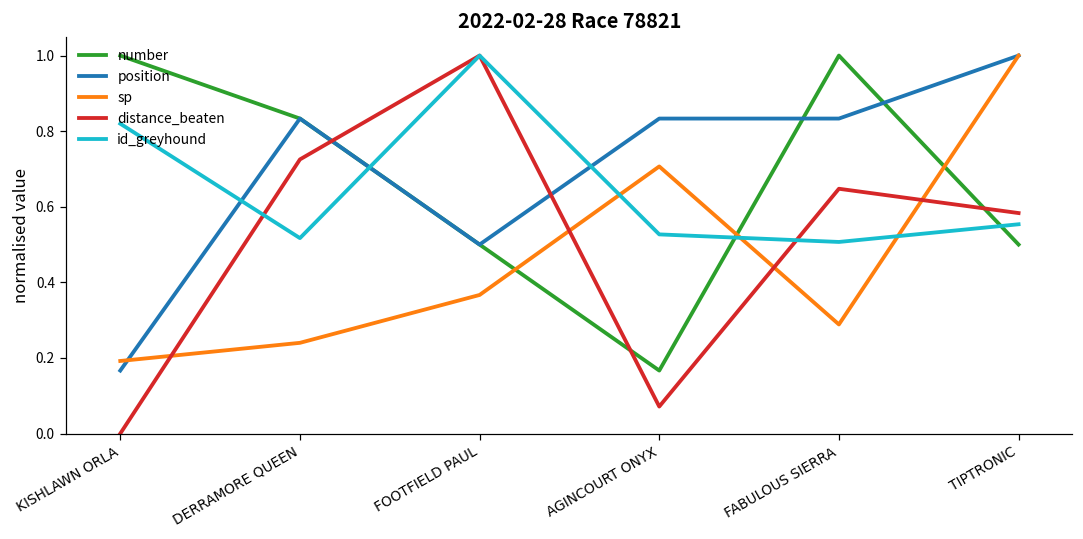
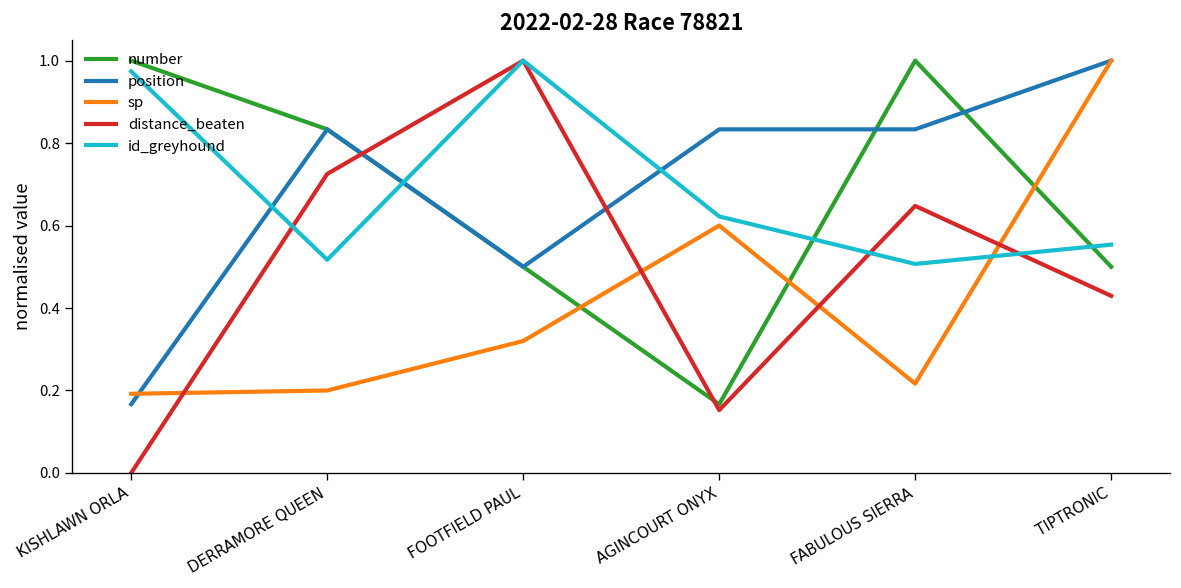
id_greyhound, KISHLAWN ORLA: 0.82 -> 0.97
sp, DERRAMORE QUEEN: 0.24 -> 0.20
sp, FOOTFIELD PAUL: 0.37 -> 0.32
sp, AGINCOURT ONYX: 0.71 -> 0.60
distance_beaten, AGINCOURT ONYX: 0.07 -> 0.15
id_greyhound, AGINCOURT ONYX: 0.53 -> 0.62
sp, FABULOUS SIERRA: 0.29 -> 0.22
distance_beaten, TIPTRONIC: 0.58 -> 0.43
